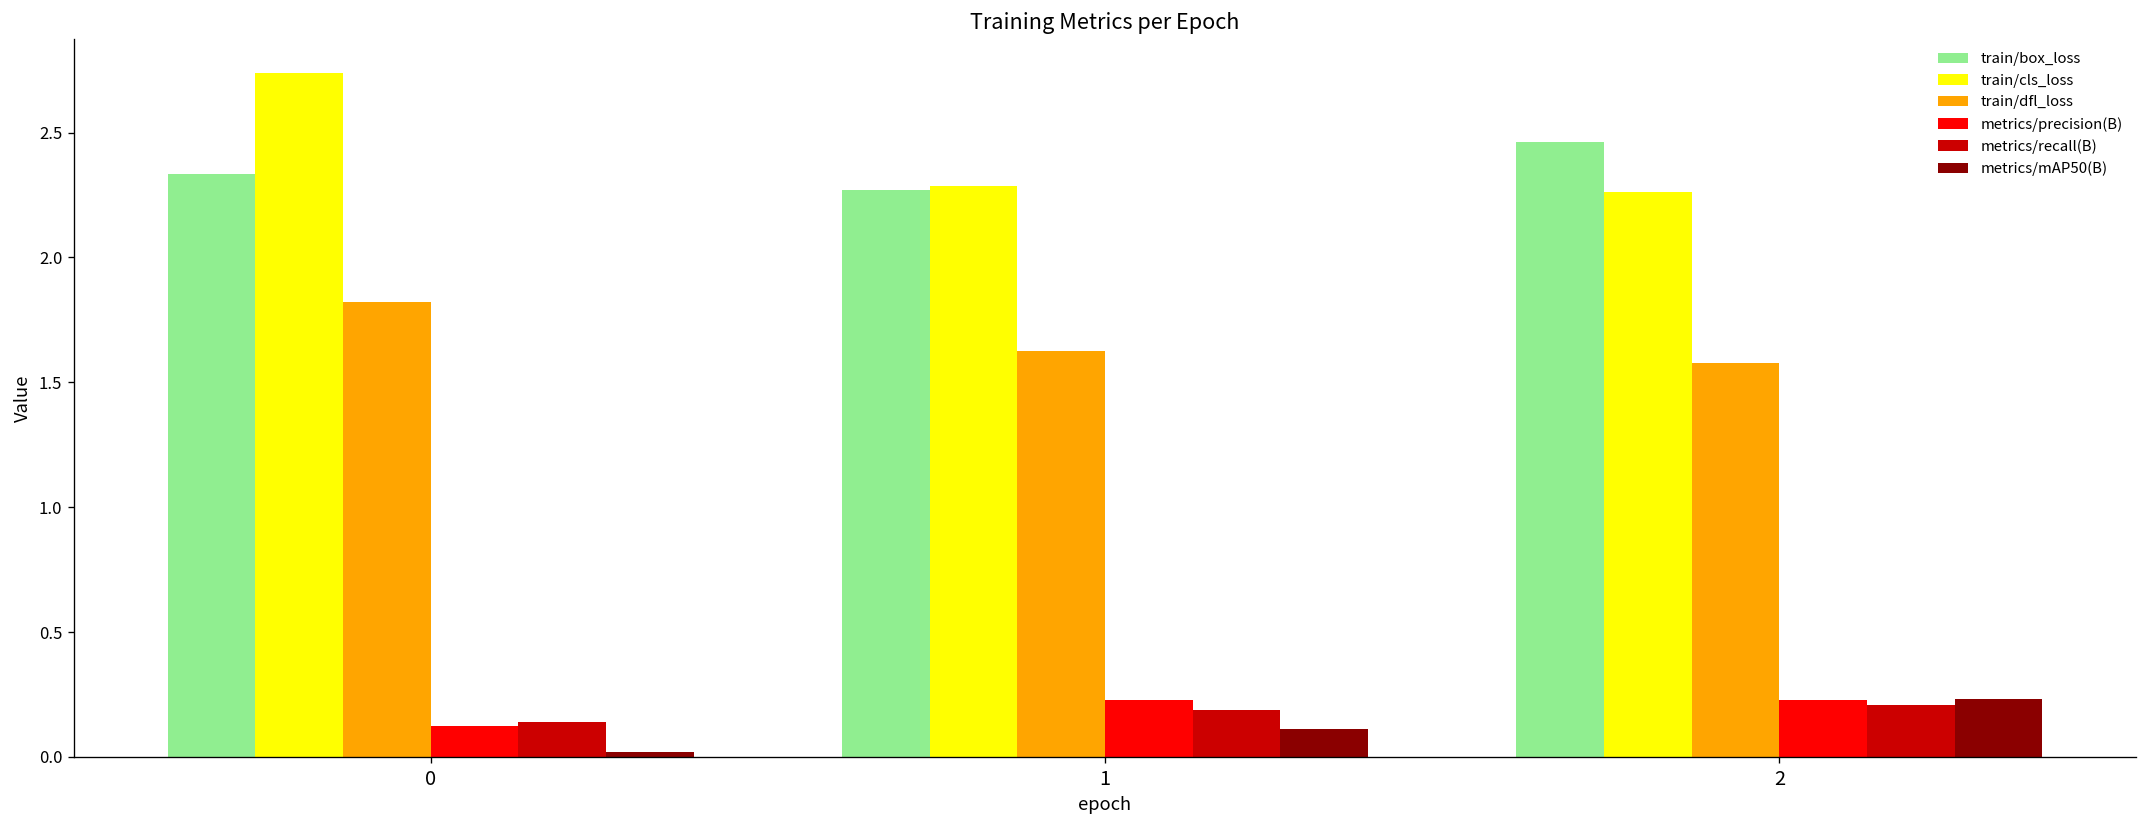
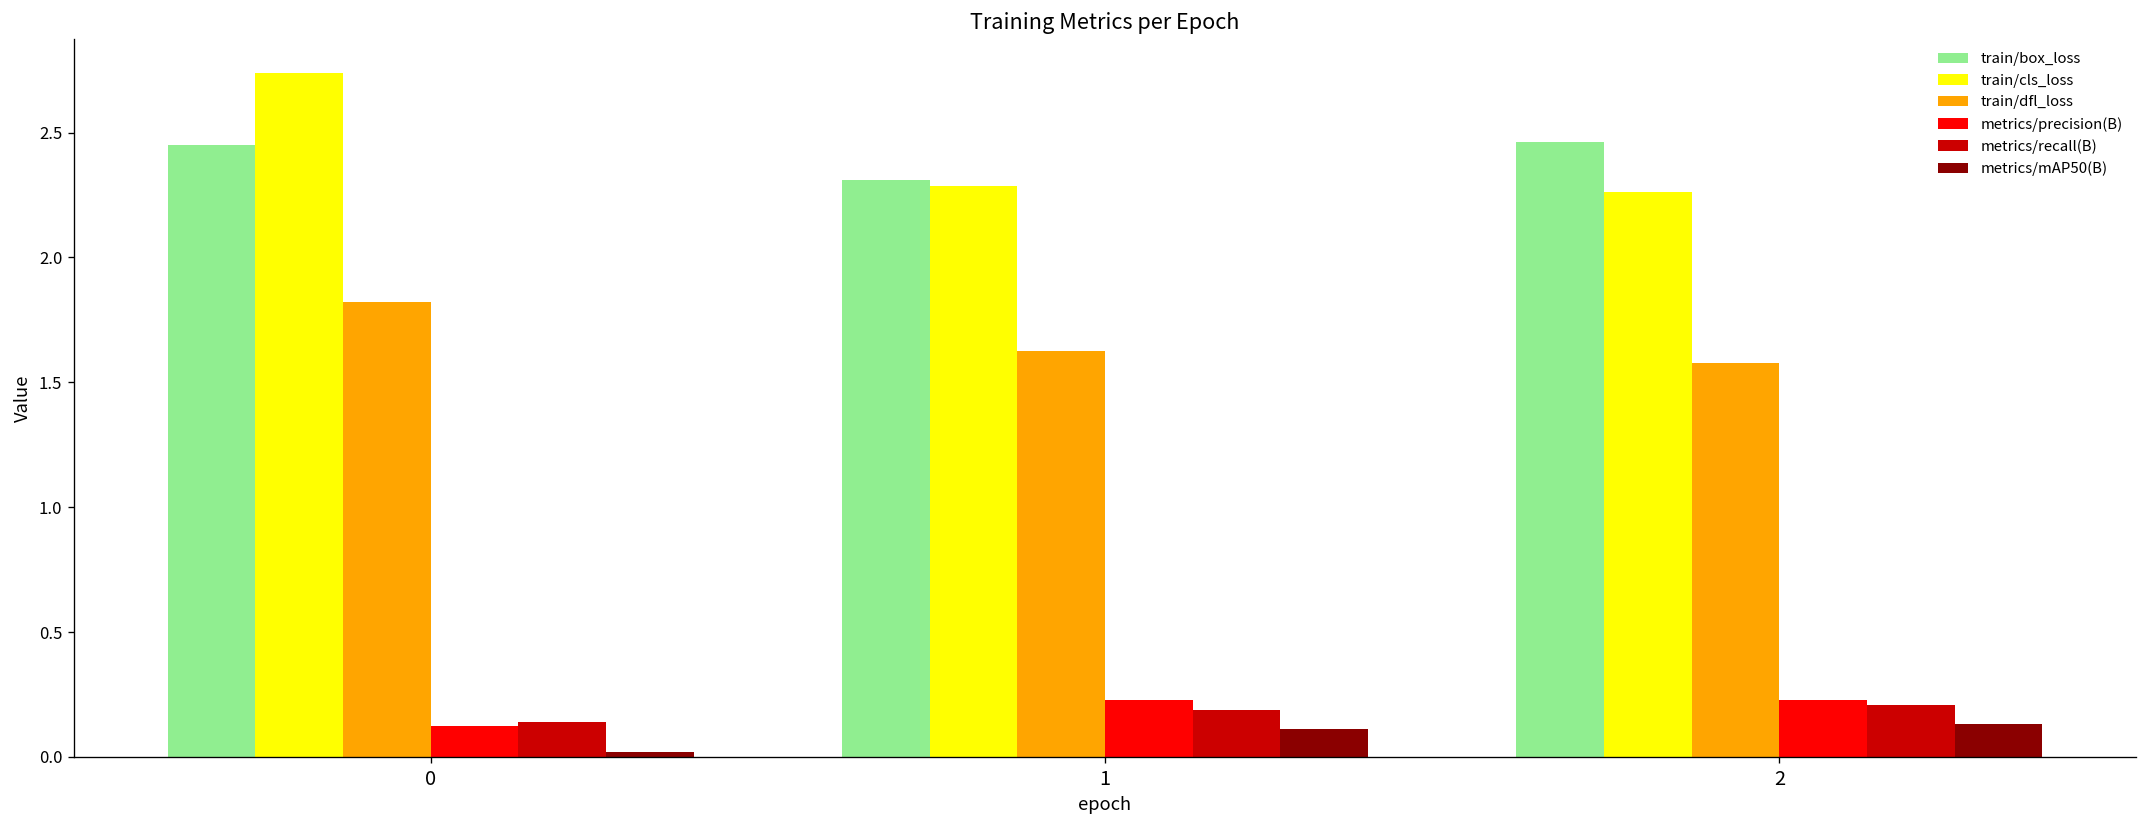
train/box_loss, 0: 2.34 -> 2.45
train/box_loss, 1: 2.27 -> 2.31
metrics/mAP50(B), 2: 0.23 -> 0.13
